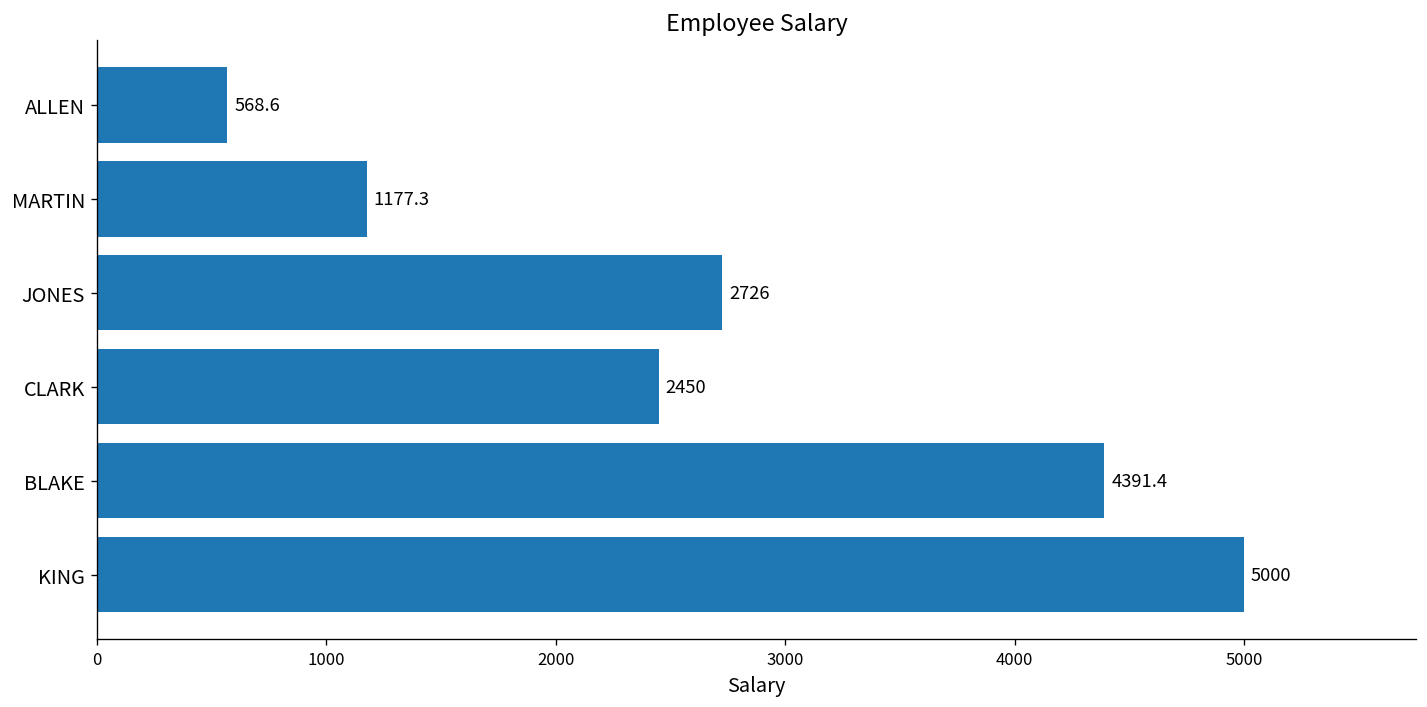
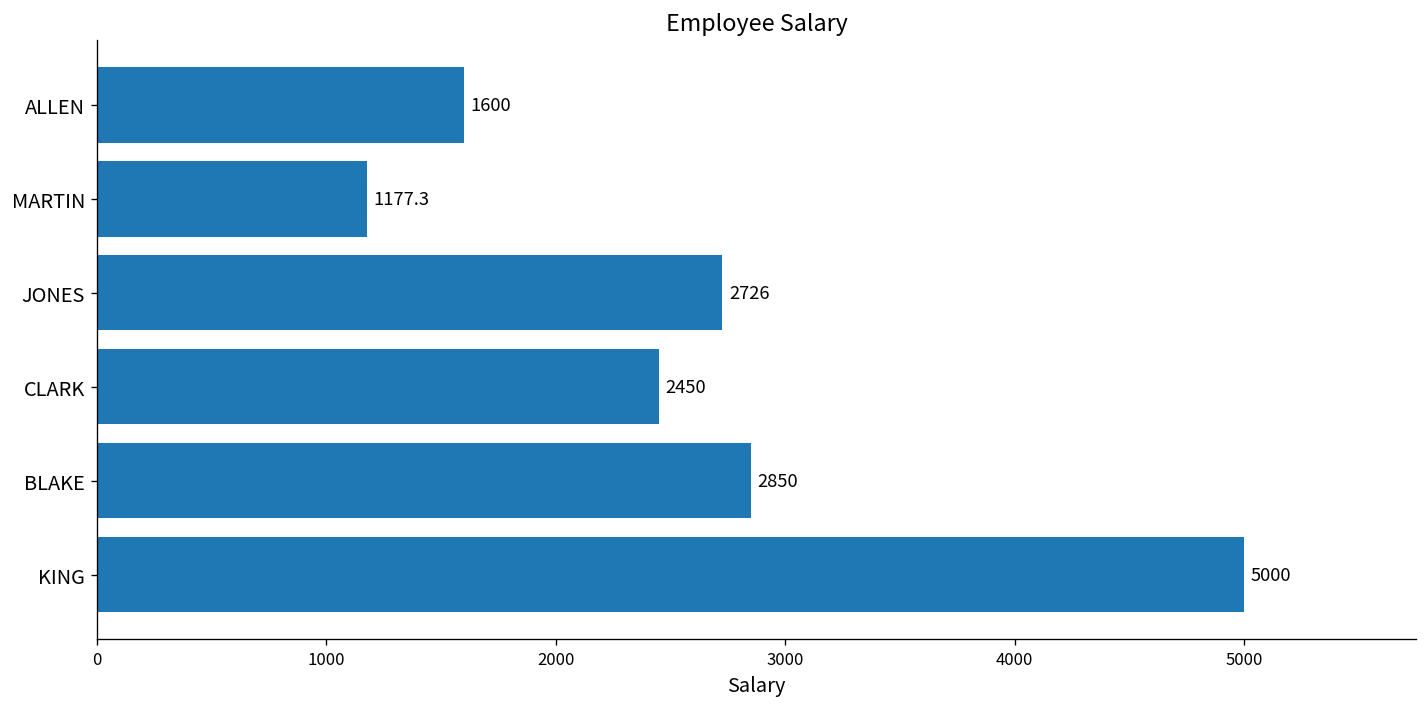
ALLEN: 568.6 -> 1600
BLAKE: 4391.4 -> 2850
